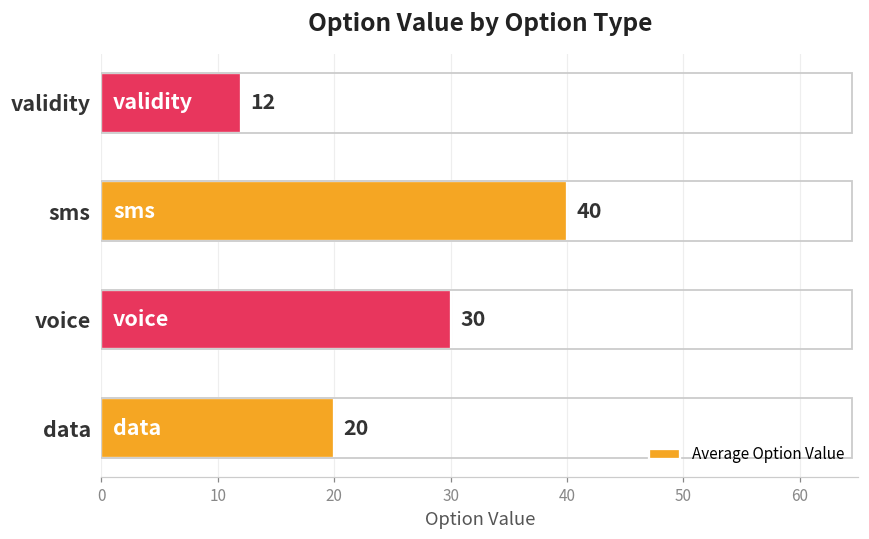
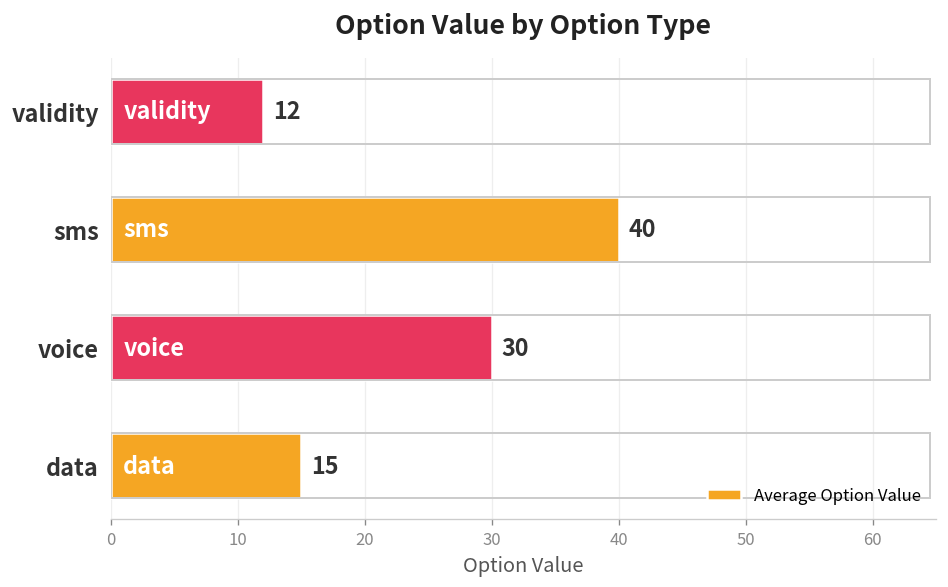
data: 20 -> 15
